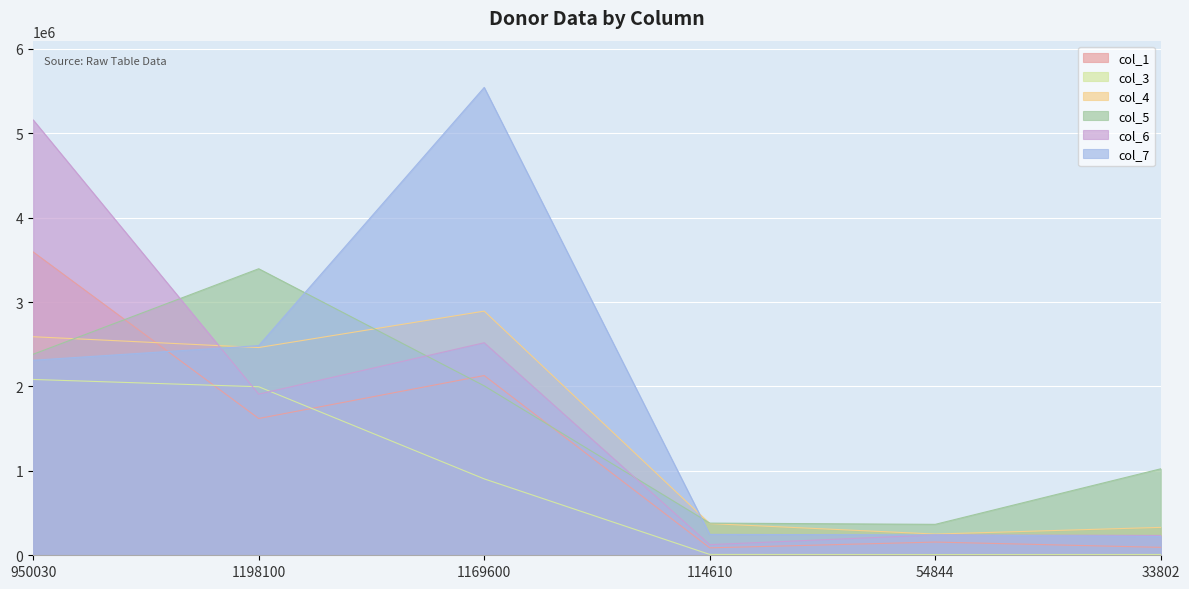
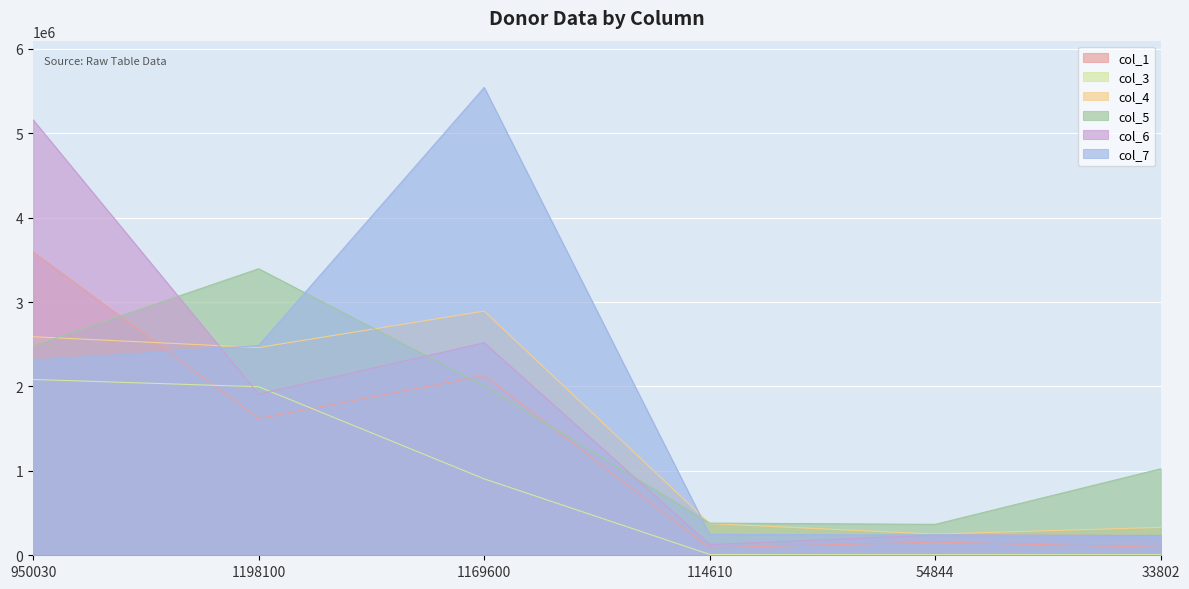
col_5, 950030: 2400000 -> 2500000
